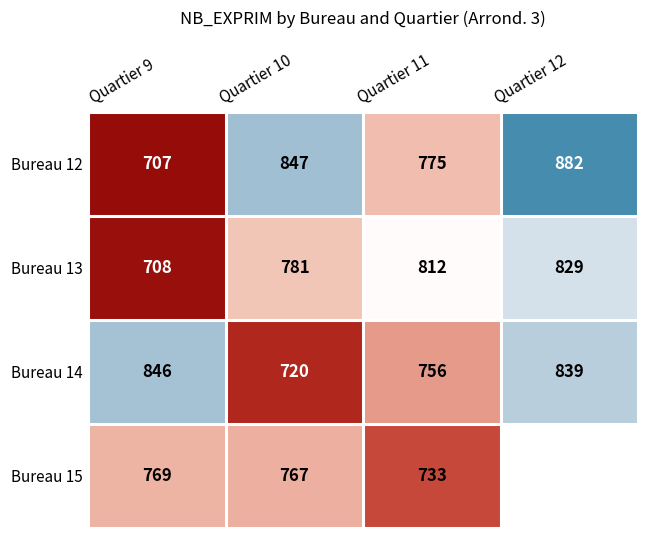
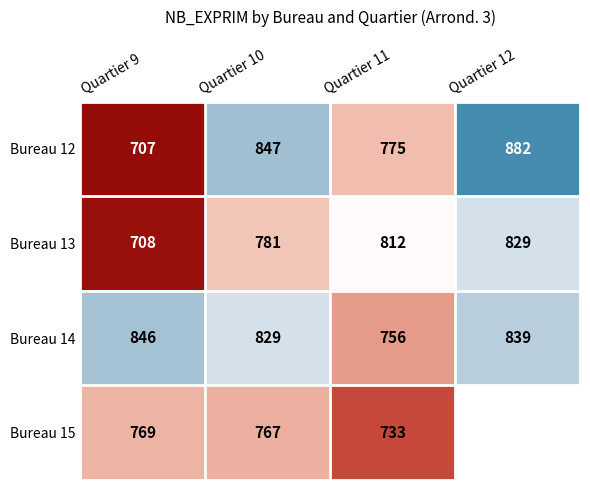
Bureau 14, Quartier 10: 720 -> 829
